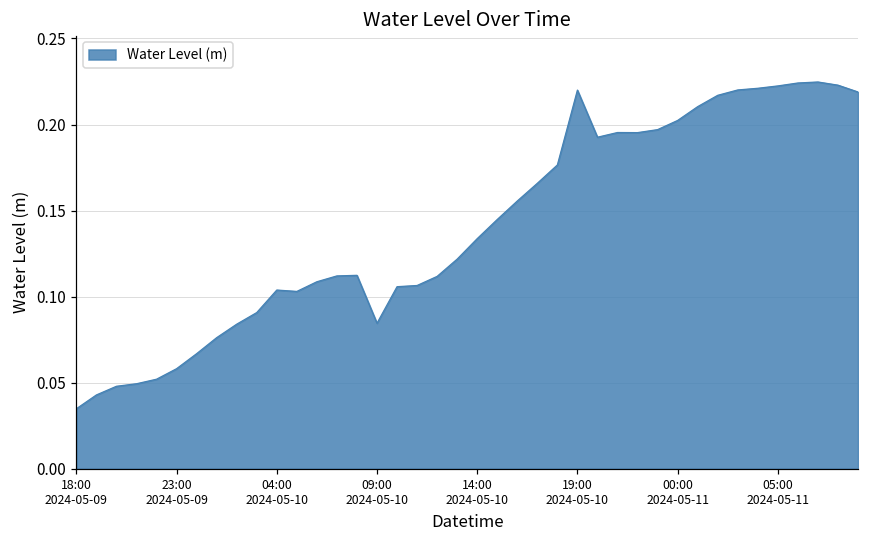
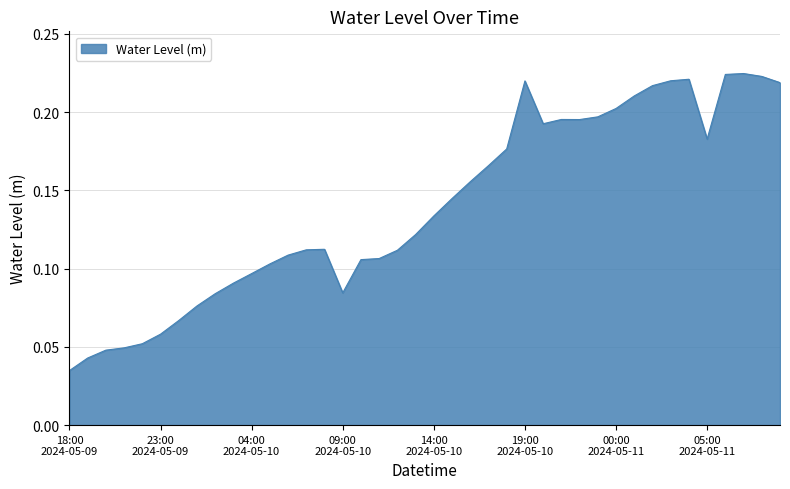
04:00 2024-05-10: 0.104 -> 0.097
05:00 2024-05-11: 0.222 -> 0.183
